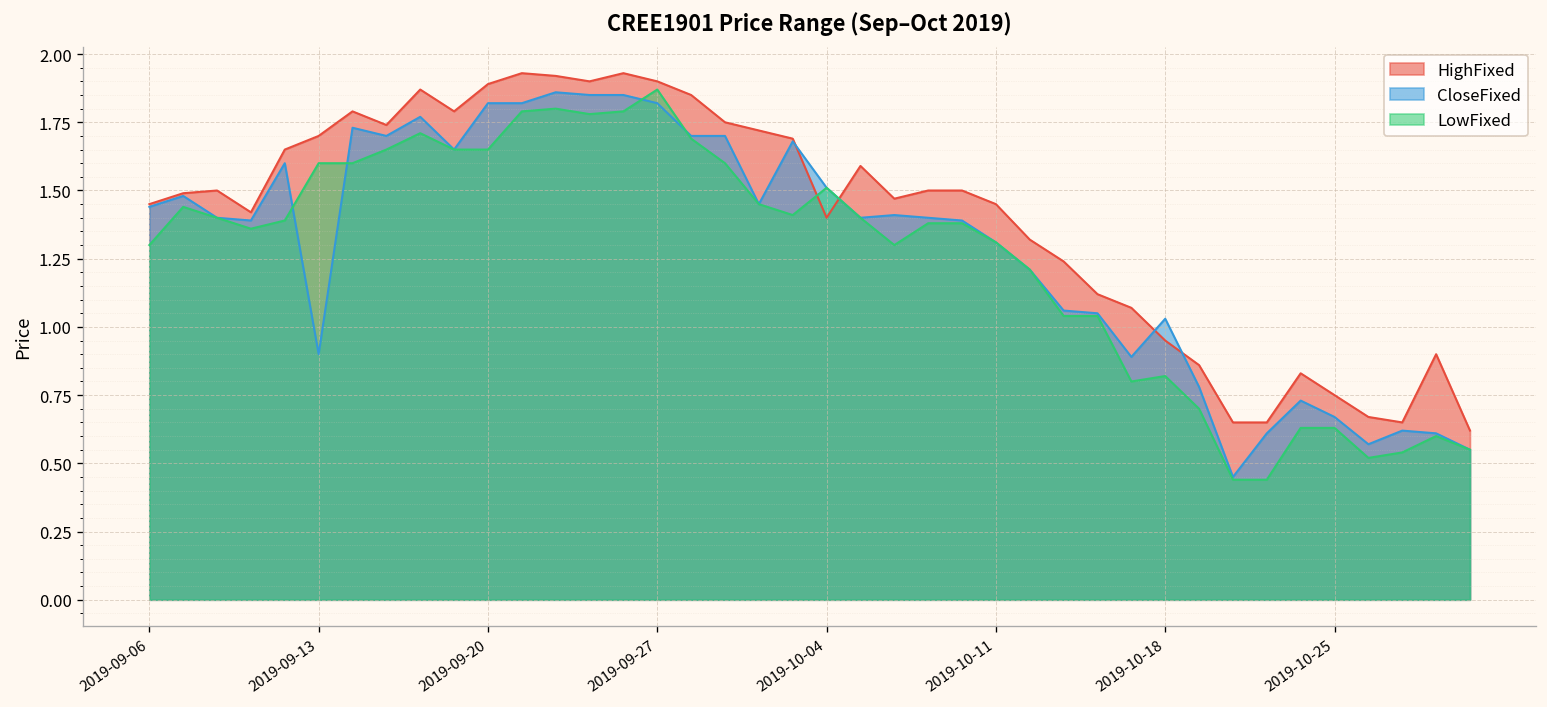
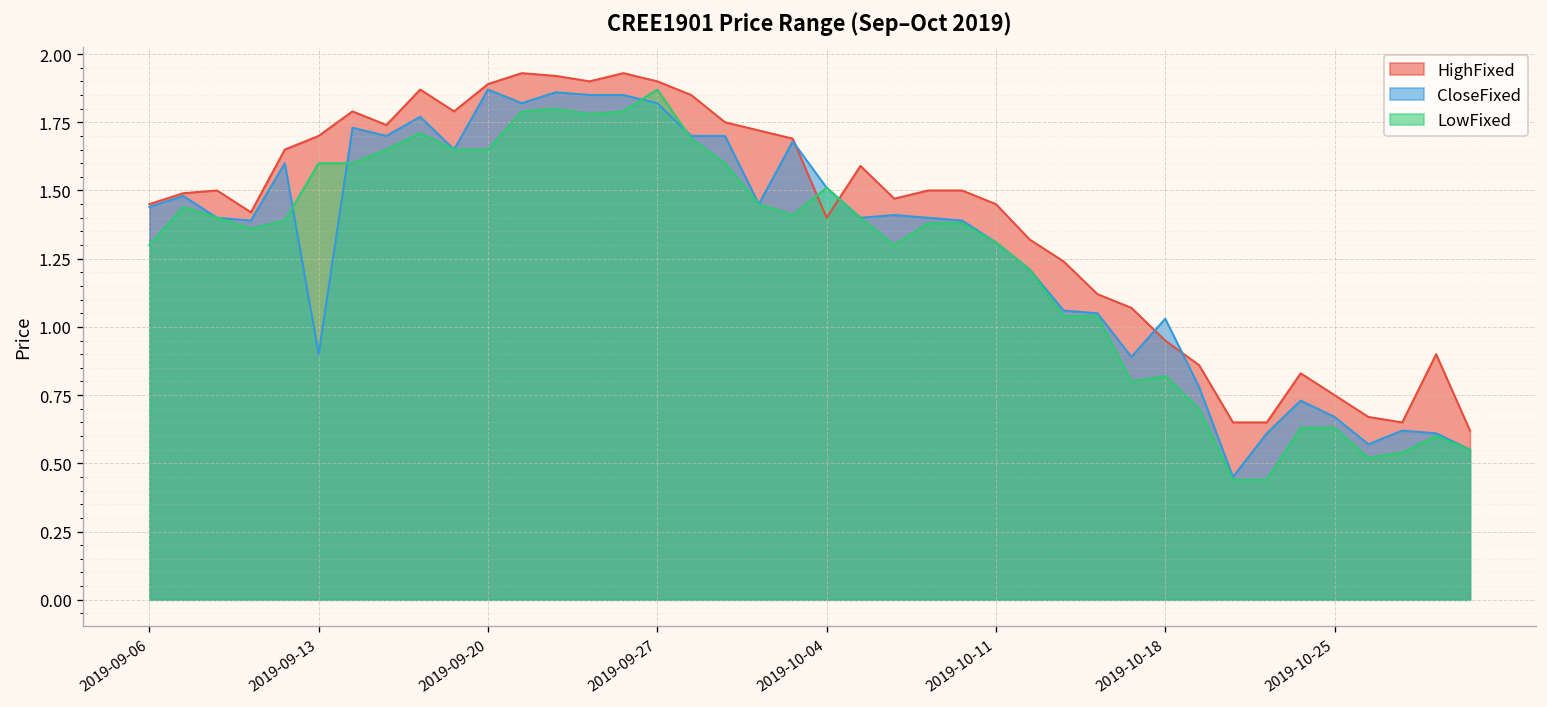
CloseFixed, 2019-09-20: 1.82 -> 1.87
